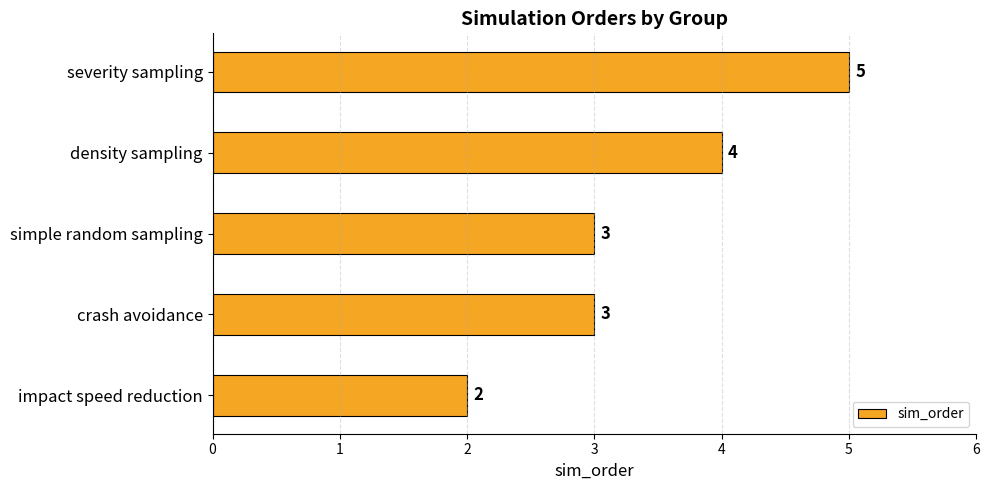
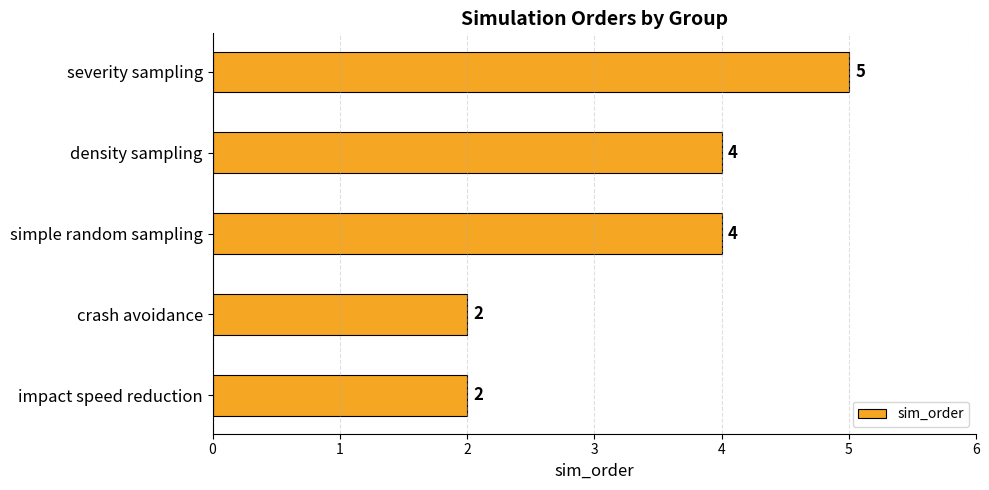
simple random sampling: 3 -> 4
crash avoidance: 3 -> 2
